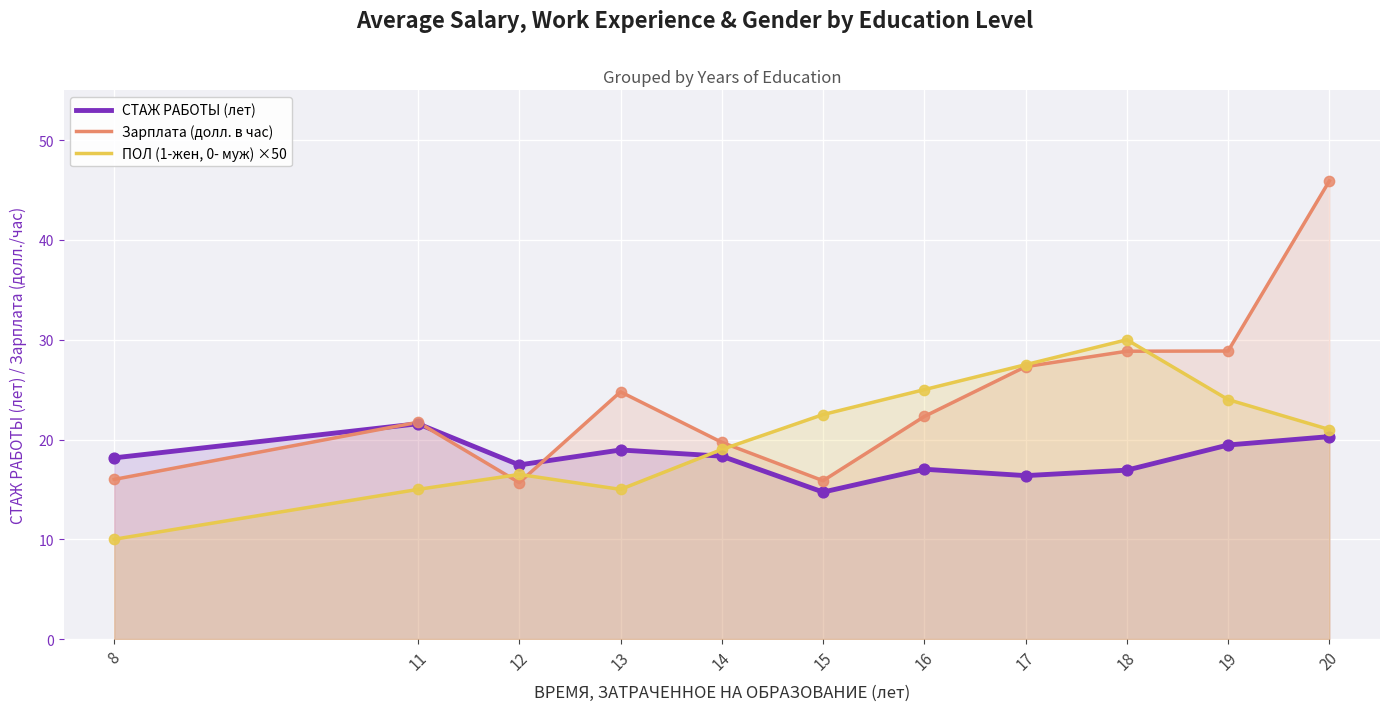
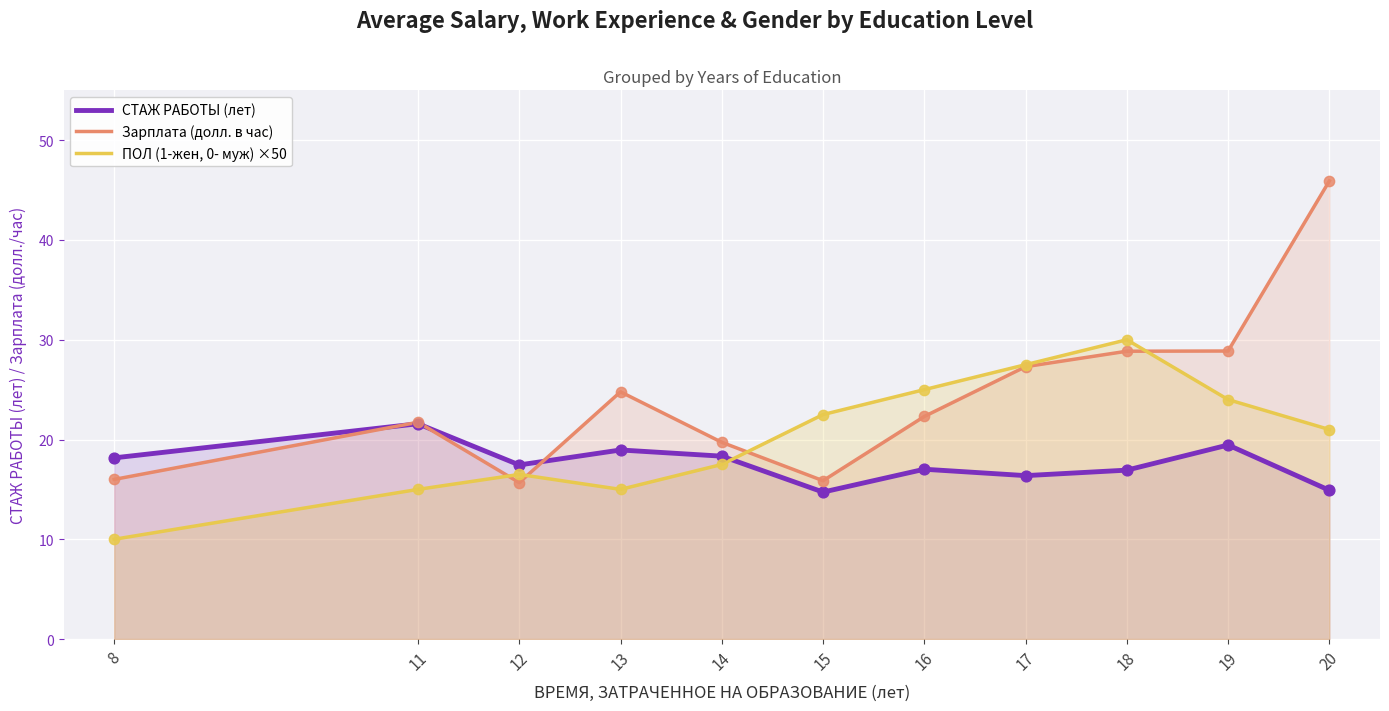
ПОЛ (1-жен, 0- муж) ×50, 14: 19 -> 18
СТАЖ РАБОТЫ (лет), 20: 20 -> 15
